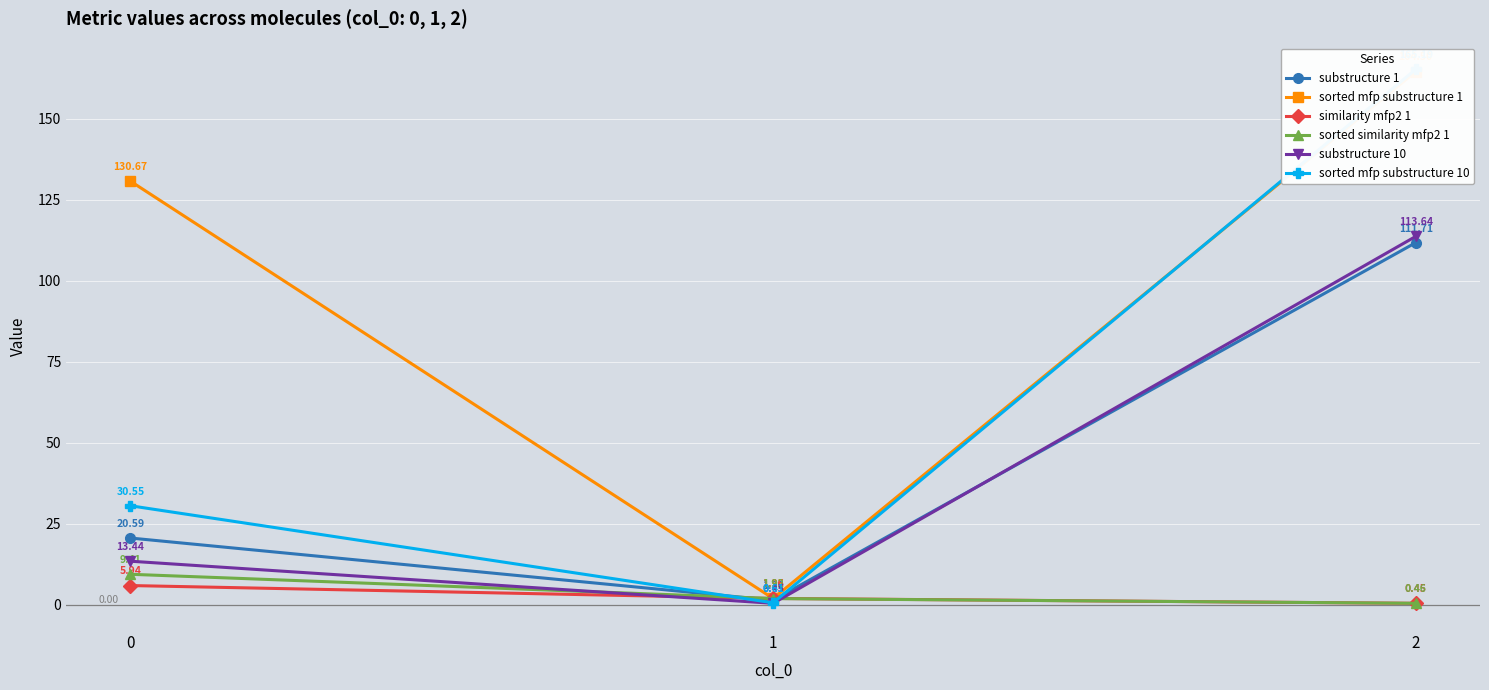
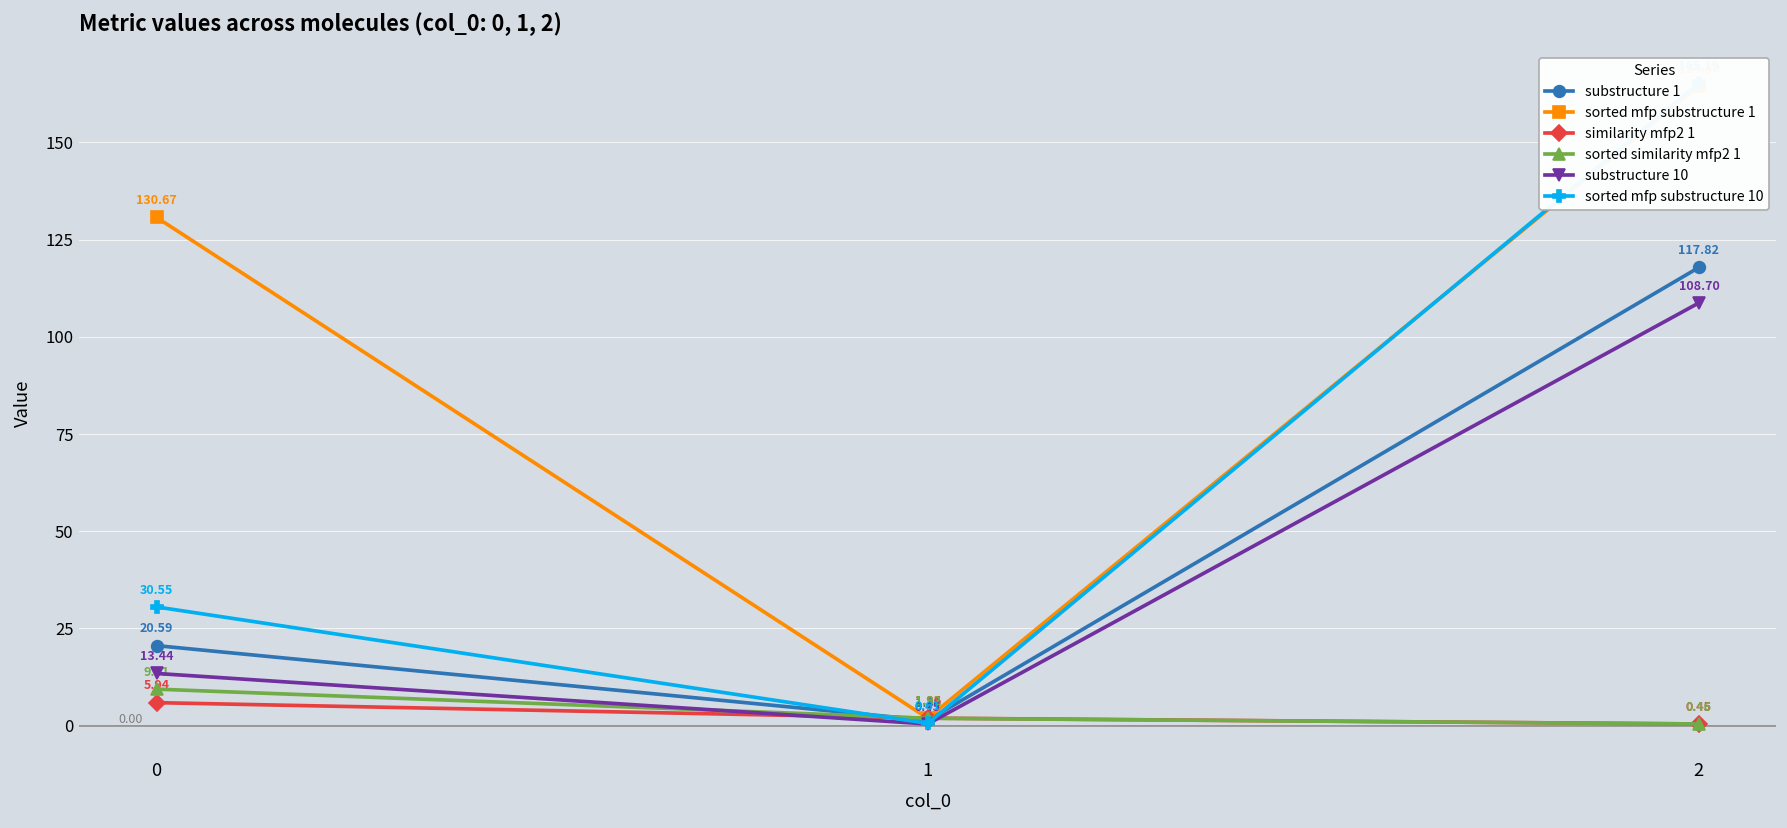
substructure 1, 2: 111.71 -> 117.82
substructure 10, 2: 113.64 -> 108.70
